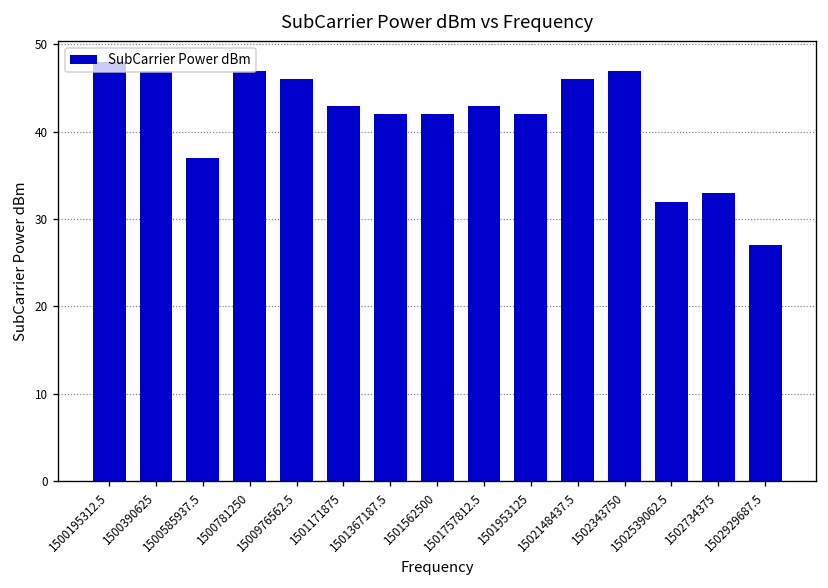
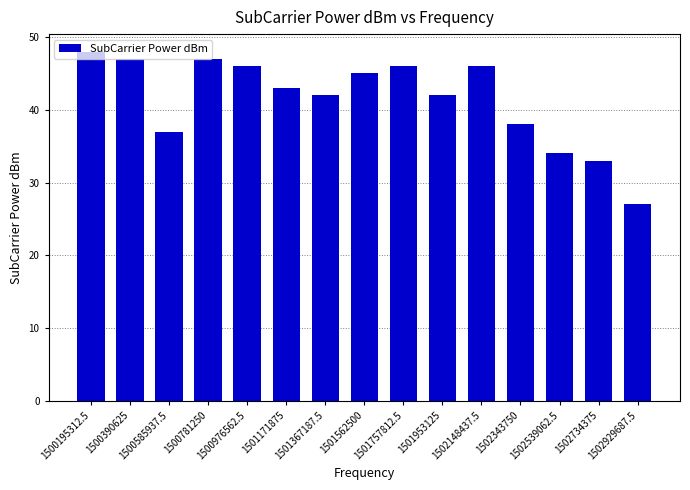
1501562500: 42 -> 45
1501757812.5: 43 -> 46
1502343750: 47 -> 38
1502539062.5: 32 -> 34
